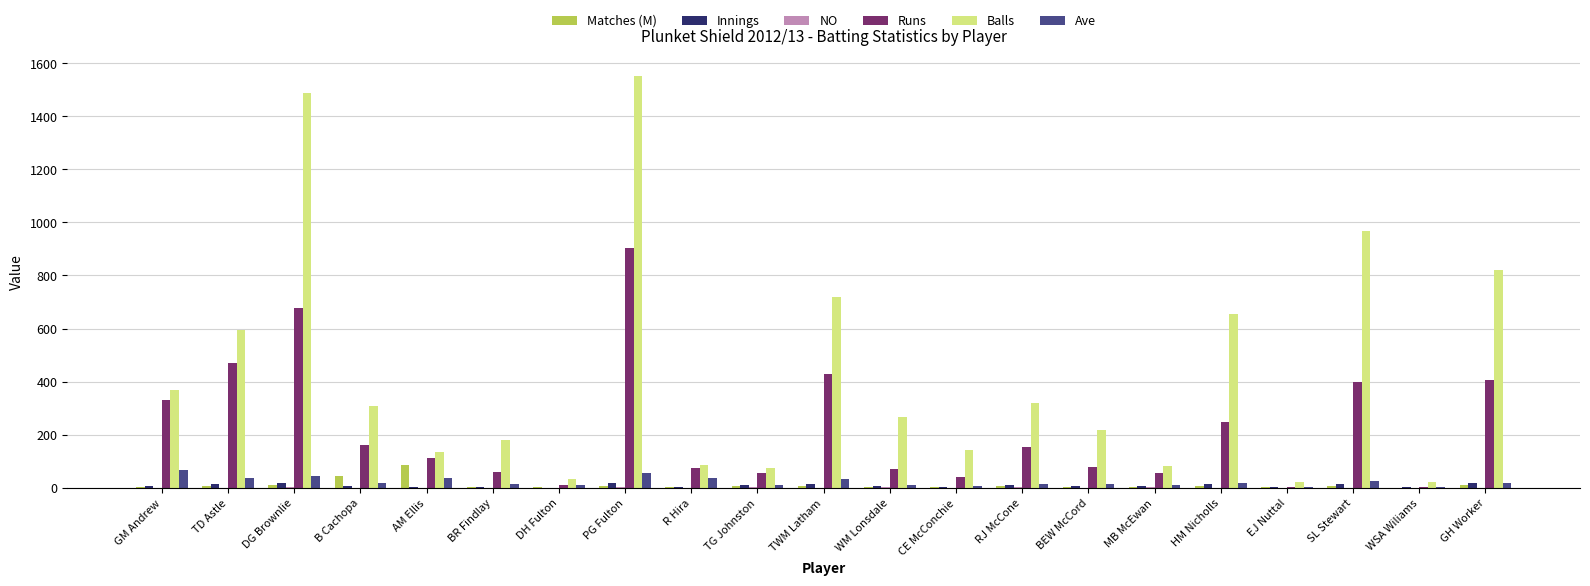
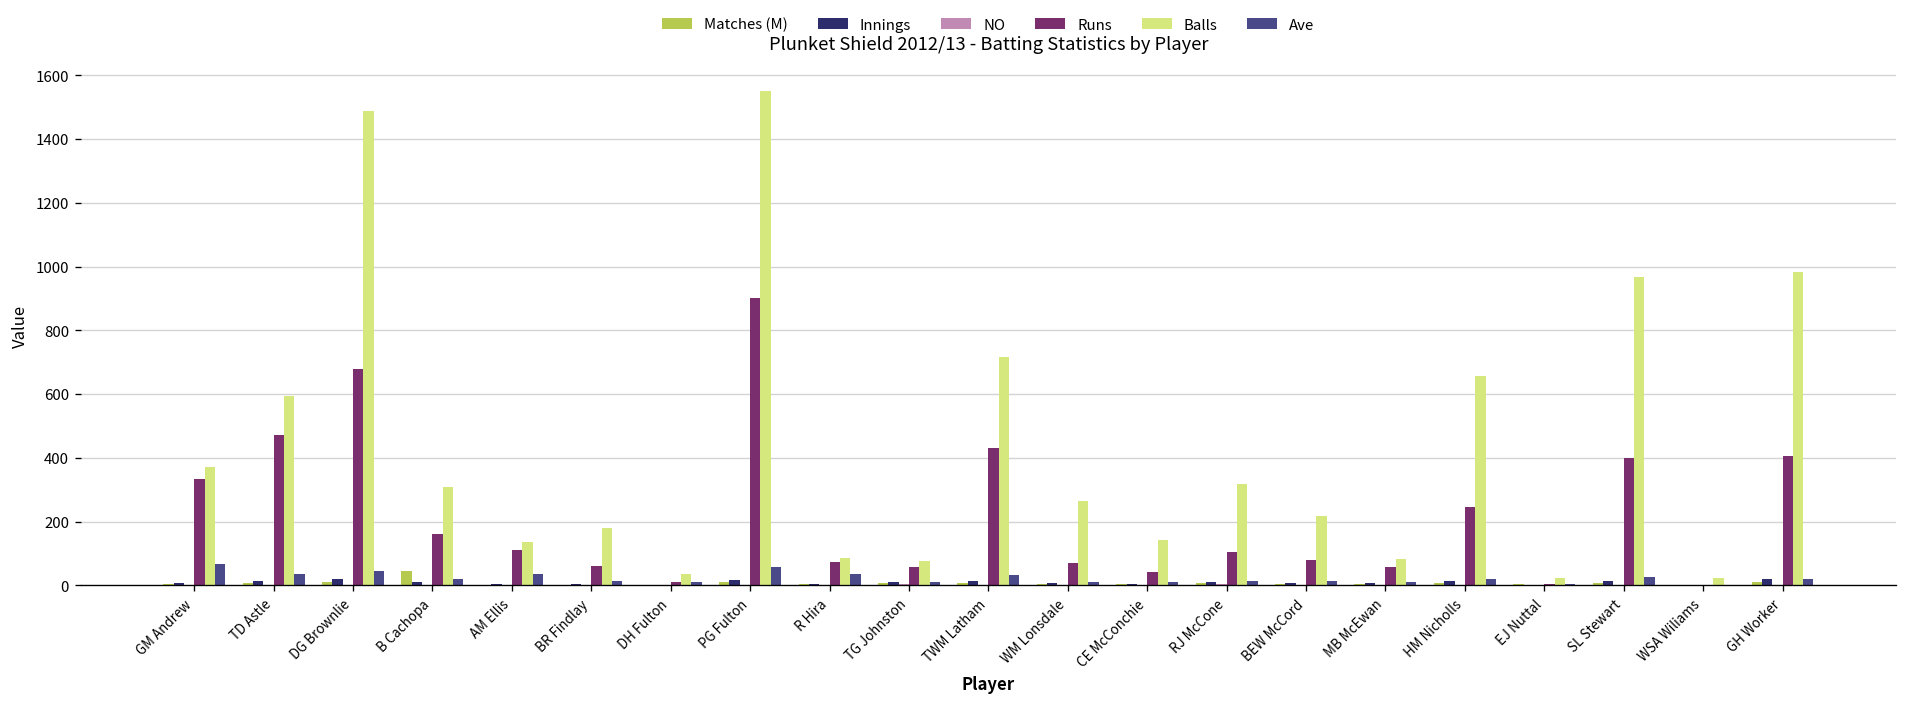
Matches (M), AM Ellis: 90 -> 0
Runs, RJ McCone: 160 -> 100
Balls, GH Worker: 820 -> 980
